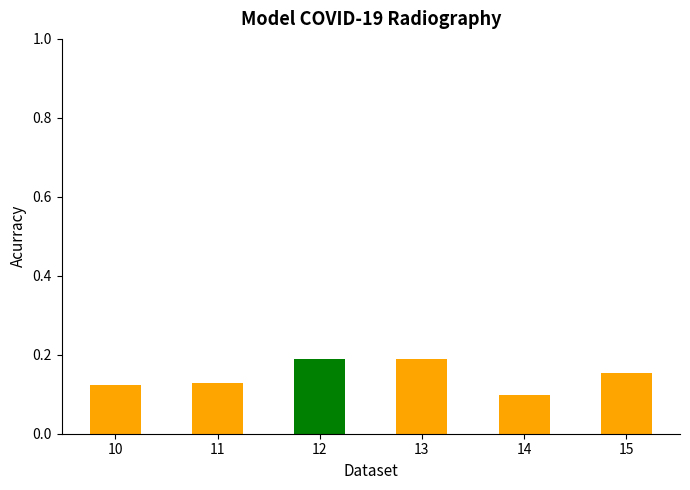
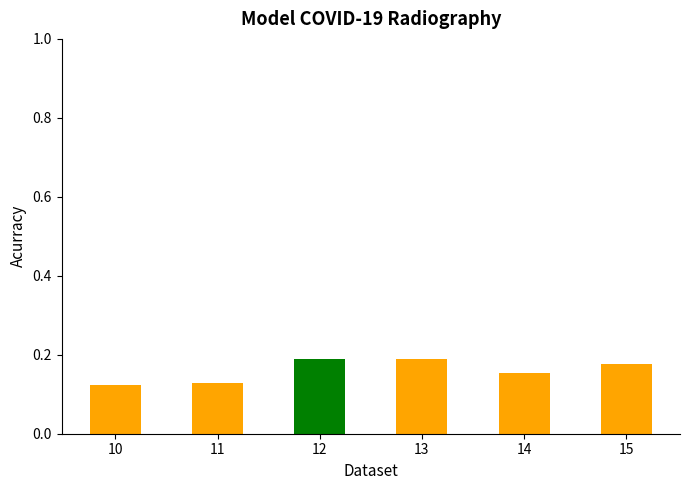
14: 0.10 -> 0.16
15: 0.16 -> 0.18
